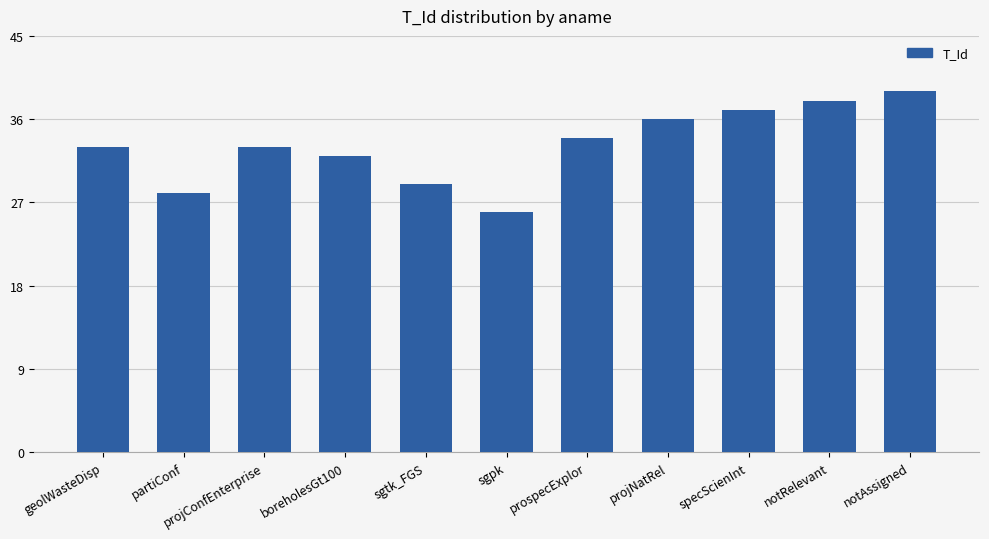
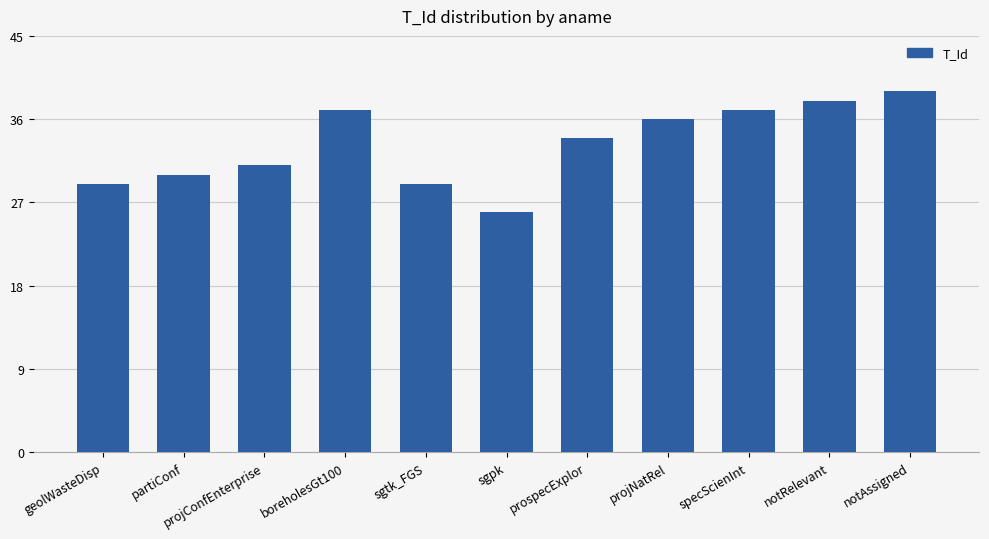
geolWasteDisp: 33 -> 29
partiConf: 28 -> 30
projConfEnterprise: 33 -> 31
boreholesGt100: 32 -> 37
